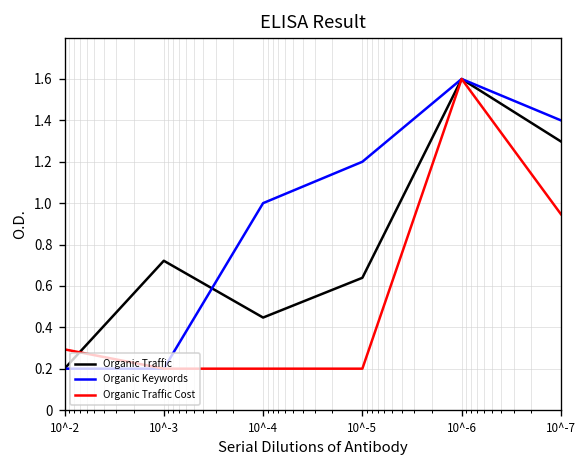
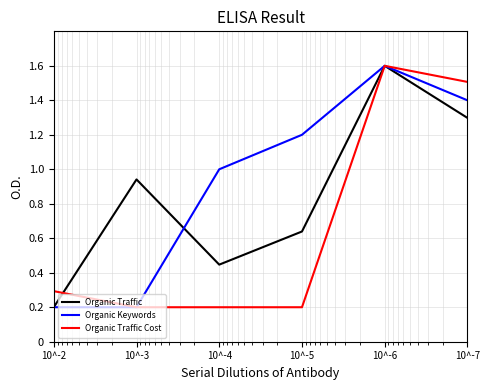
Organic Traffic, 10^-3: 0.72 -> 0.94
Organic Traffic Cost, 10^-7: 0.95 -> 1.51
